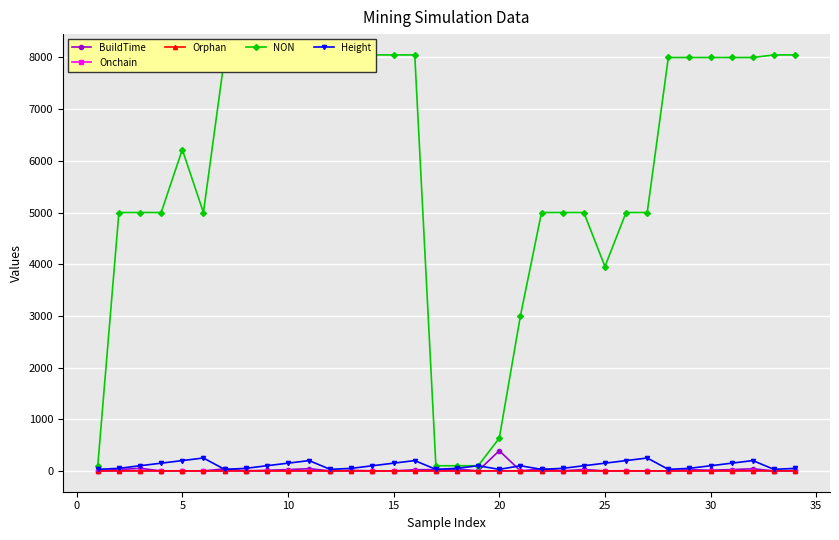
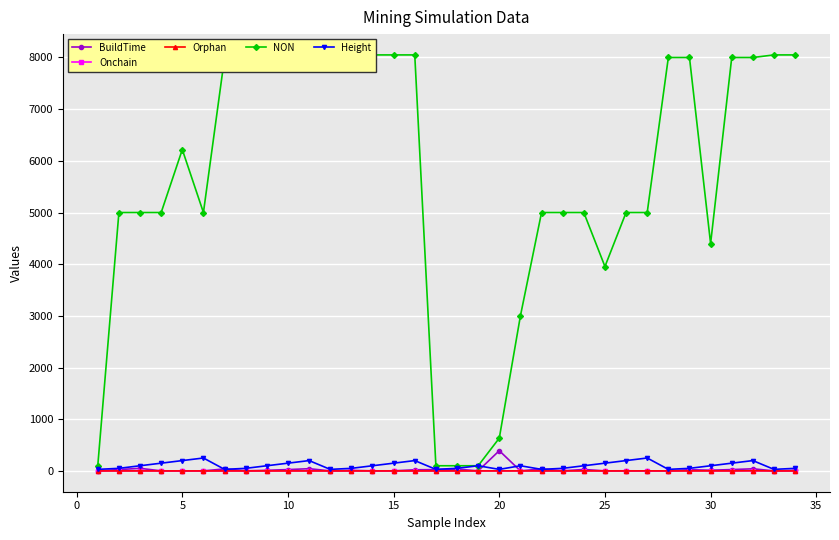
NON, 30: 8000 -> 4400
